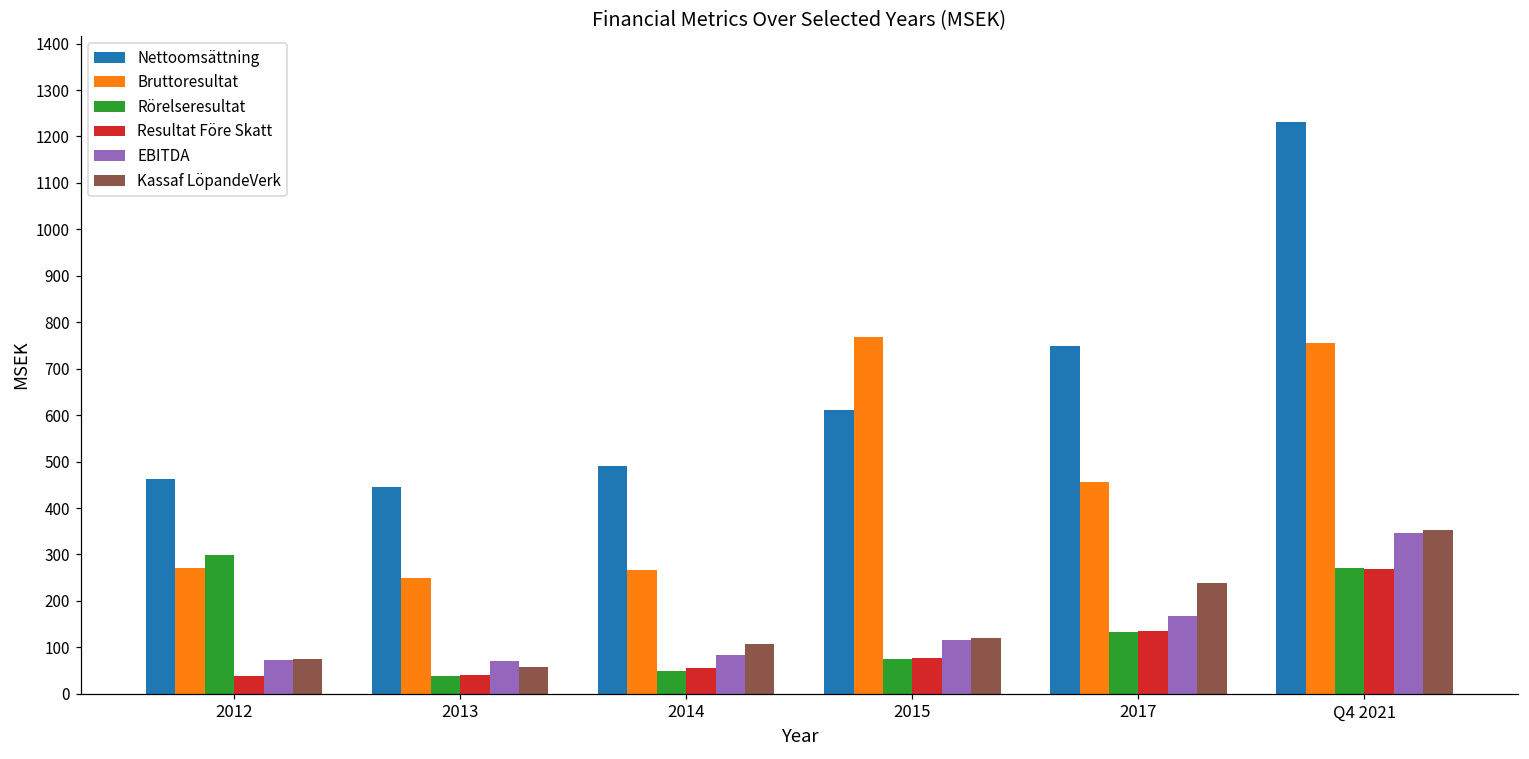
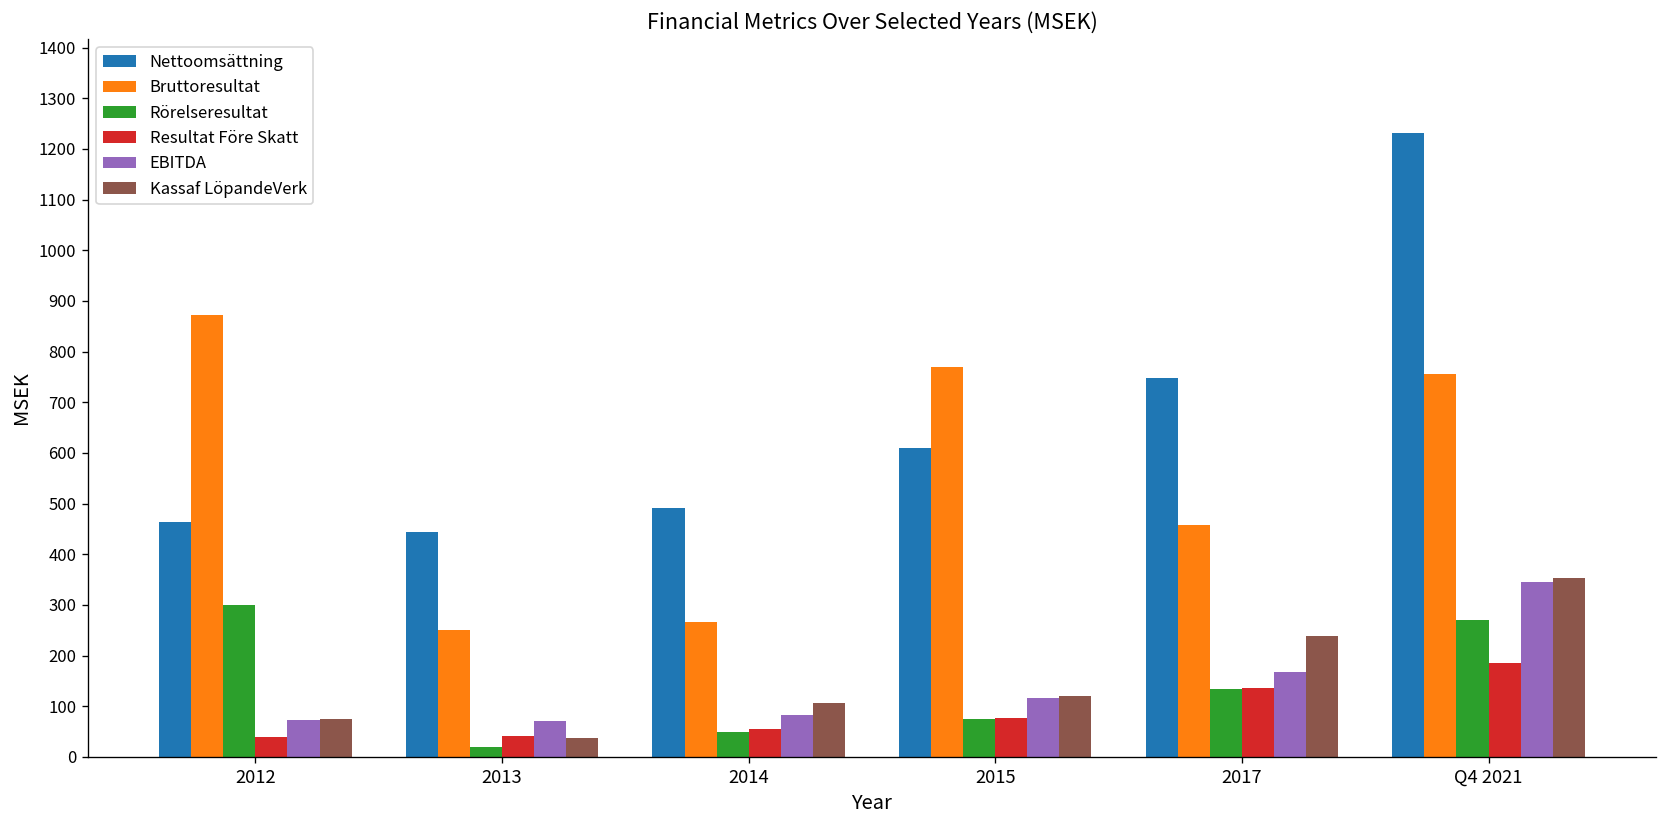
Bruttoresultat, 2012: 270 -> 870
Rörelseresultat, 2013: 40 -> 20
Kassaf LöpandeVerk, 2013: 60 -> 40
Resultat Före Skatt, Q4 2021: 270 -> 190
